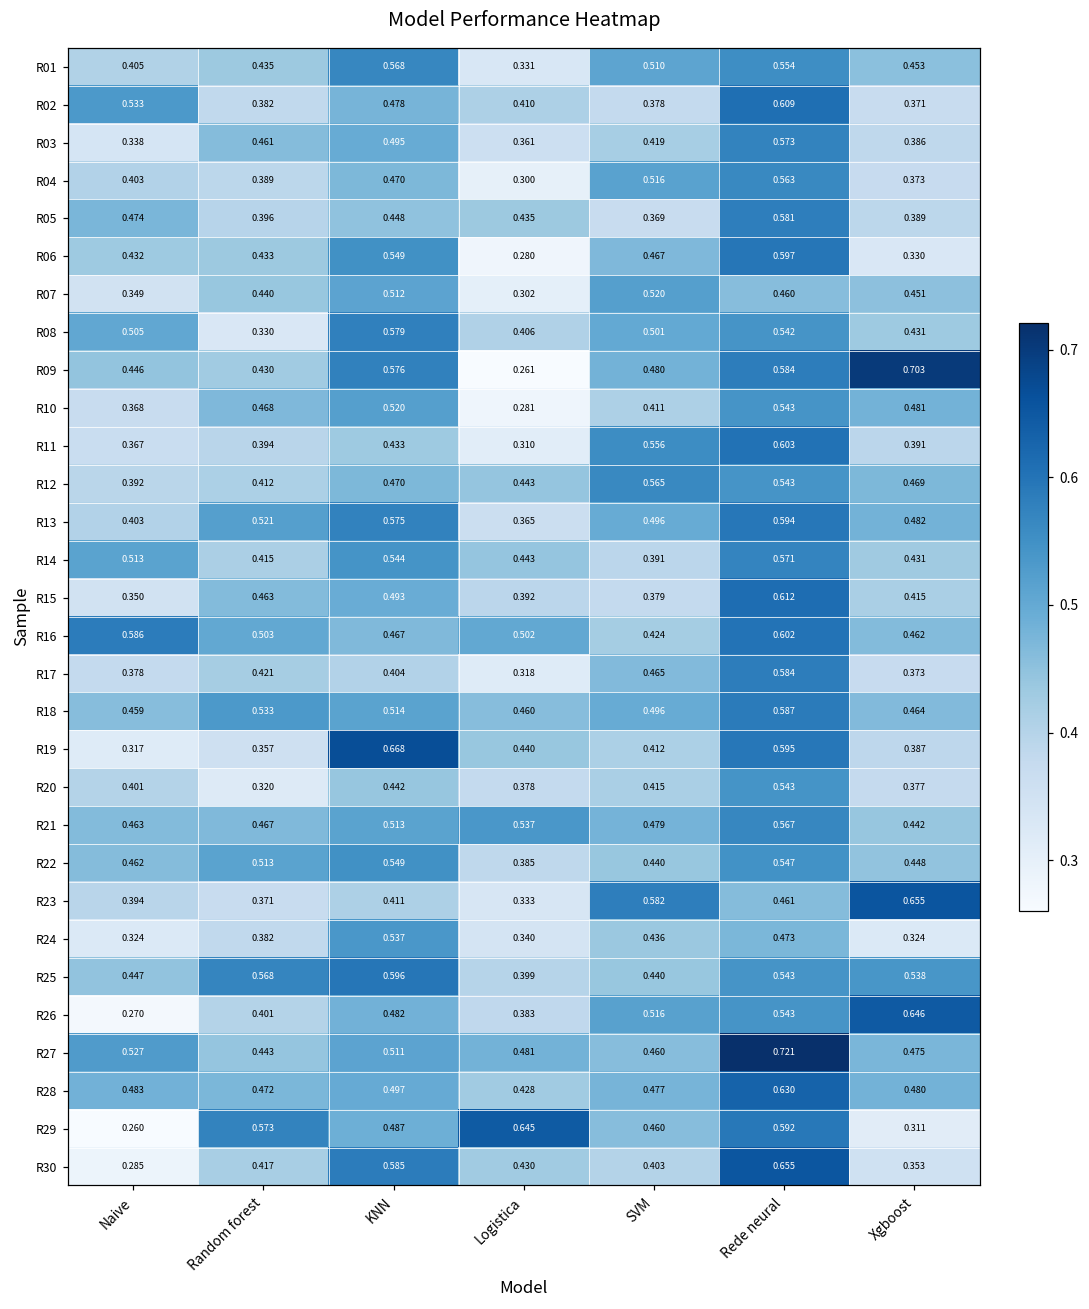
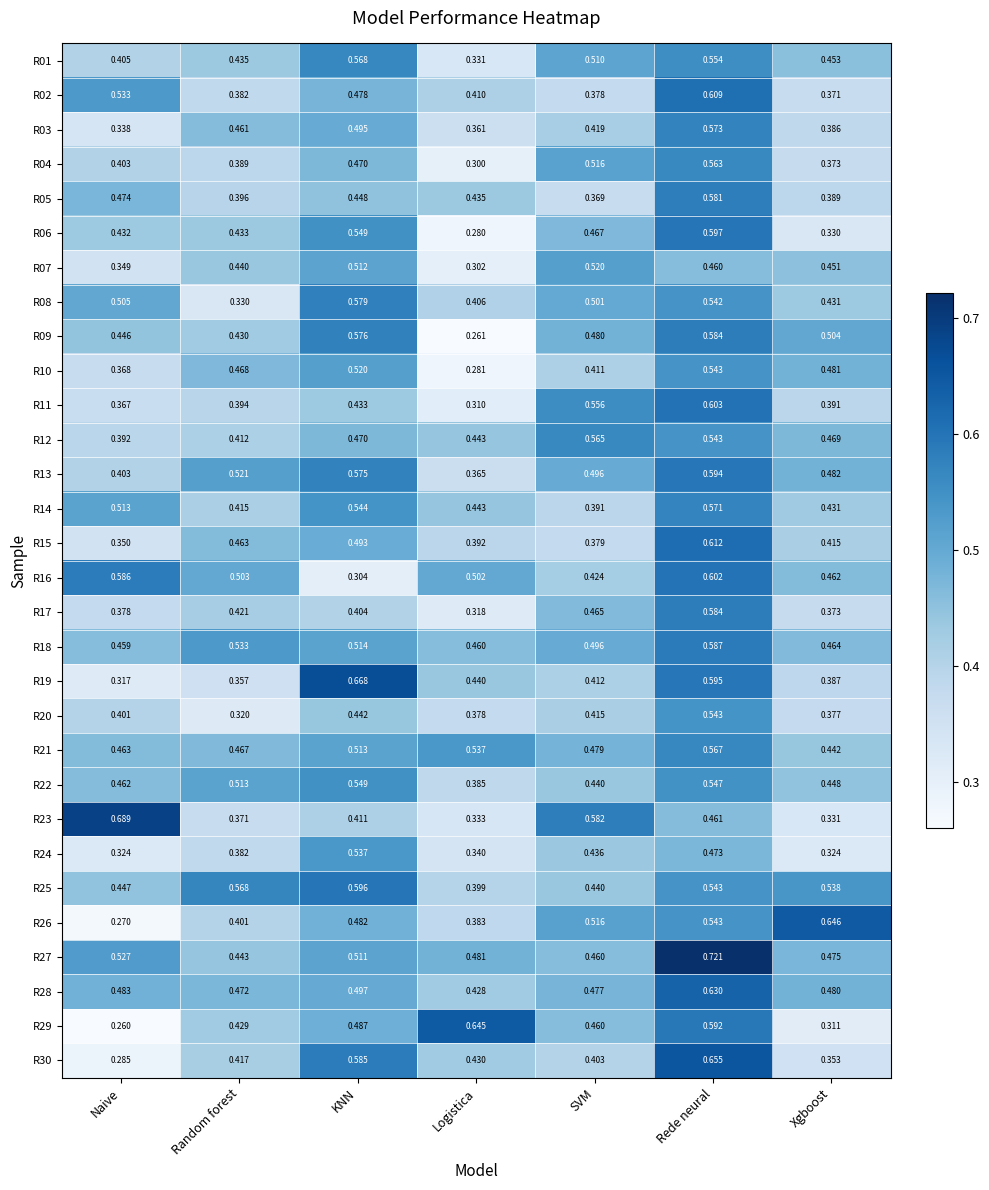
R09, Xgboost: 0.703 -> 0.504
R16, KNN: 0.467 -> 0.304
R23, Naive: 0.394 -> 0.689
R23, Xgboost: 0.655 -> 0.331
R29, Random forest: 0.573 -> 0.429
